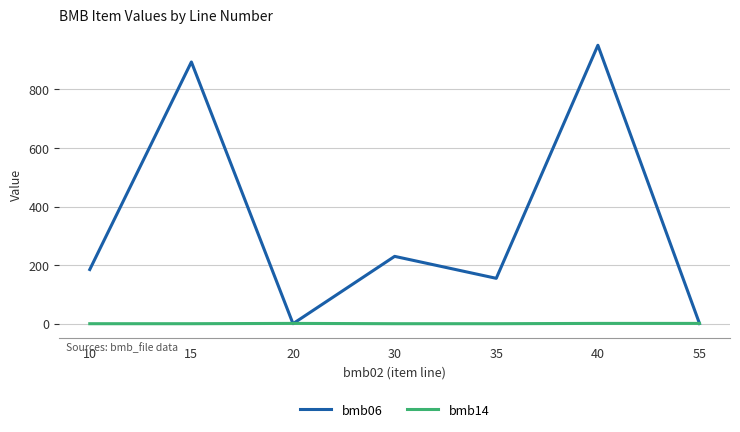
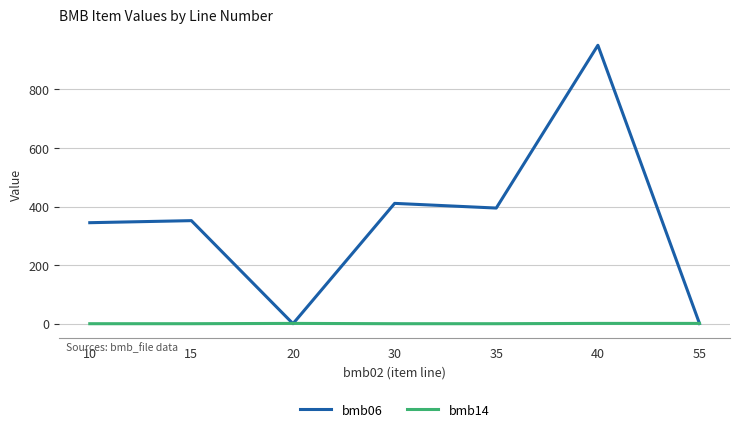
bmb06, 10: 190 -> 350
bmb06, 15: 890 -> 350
bmb06, 30: 230 -> 410
bmb06, 35: 160 -> 400
